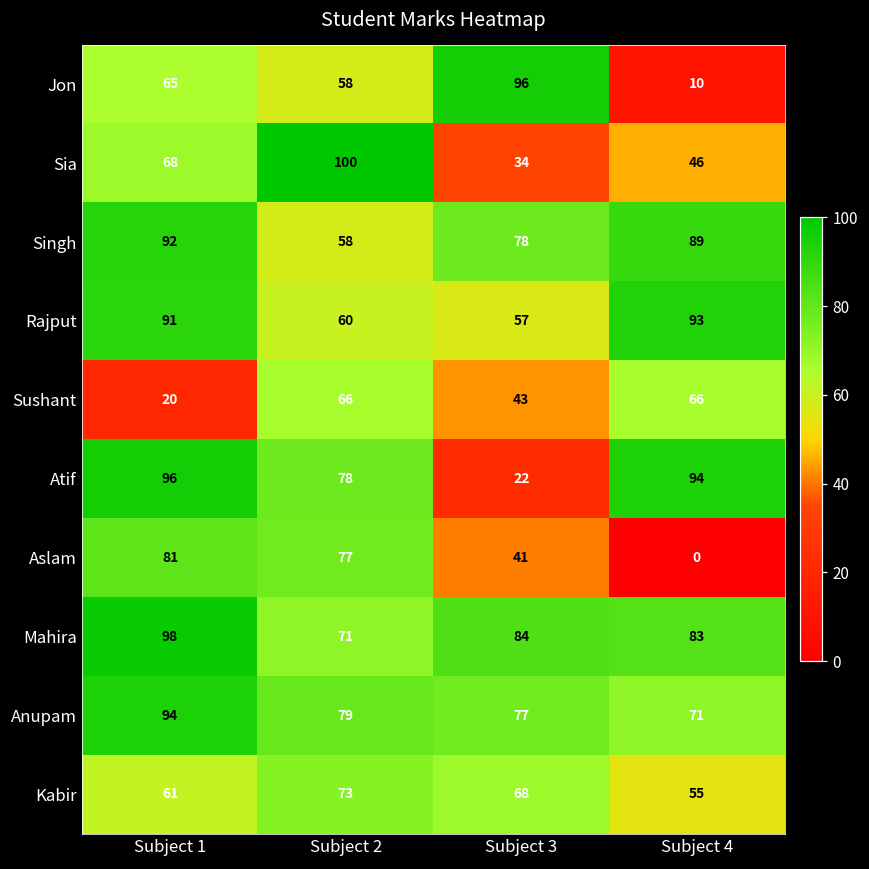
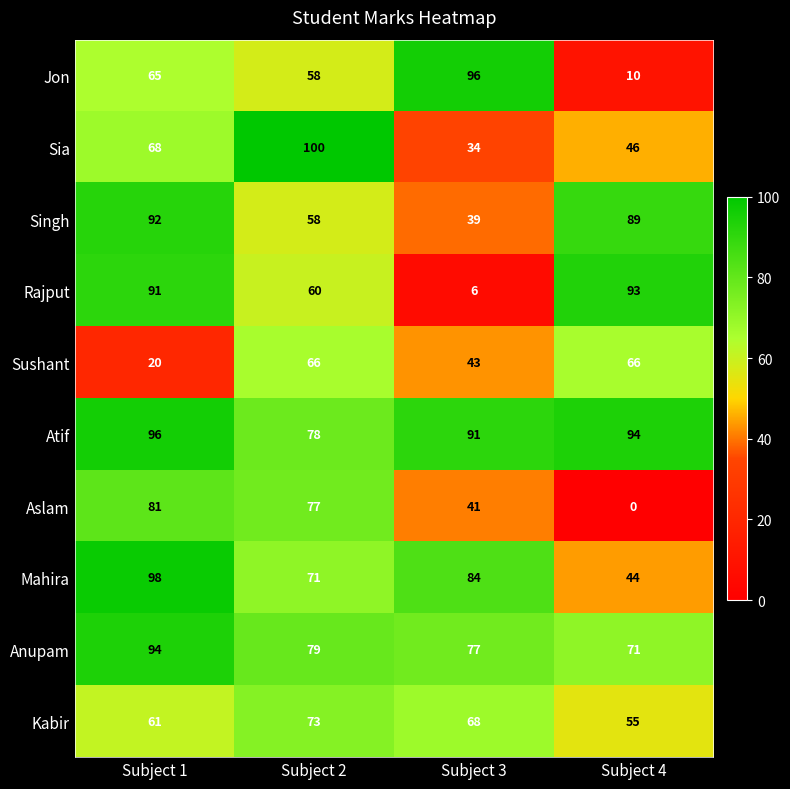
Singh, Subject 3: 78 -> 39
Rajput, Subject 3: 57 -> 6
Atif, Subject 3: 22 -> 91
Mahira, Subject 4: 83 -> 44
